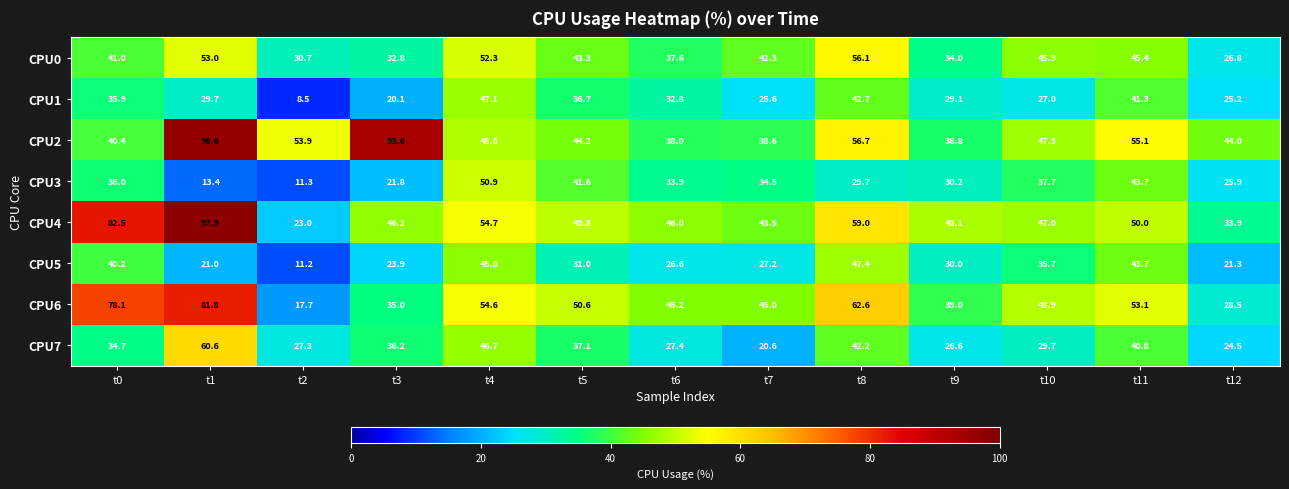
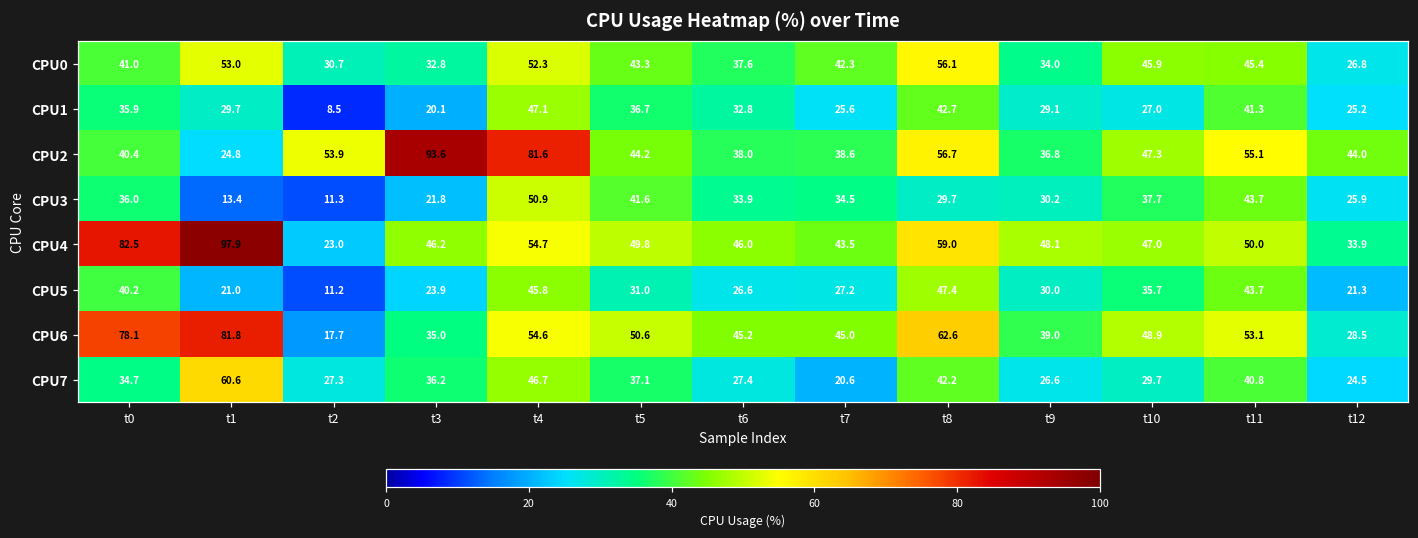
CPU2, t1: 96.6 -> 24.8
CPU2, t4: 48.8 -> 81.6
